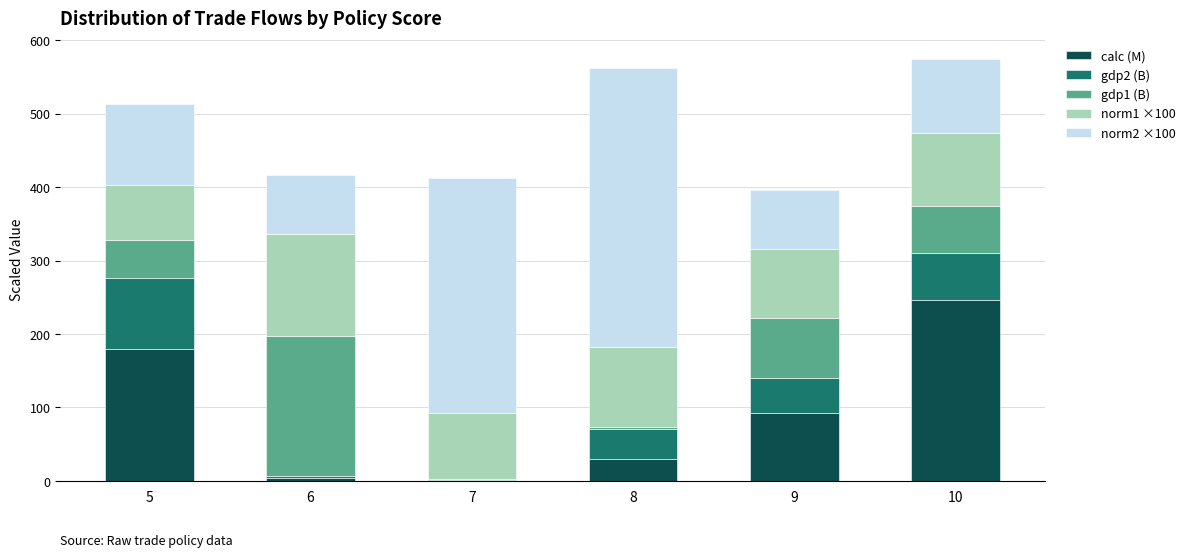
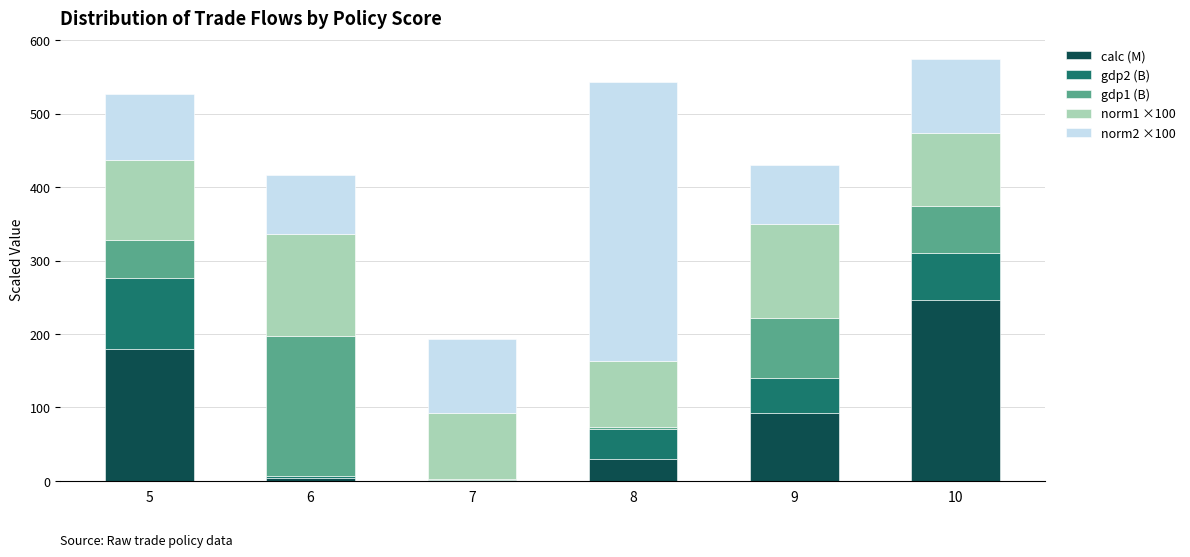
norm1 ×100, 5: 80 -> 110
norm2 ×100, 5: 110 -> 90
norm2 ×100, 7: 320 -> 100
norm1 ×100, 8: 110 -> 90
norm1 ×100, 9: 100 -> 130
